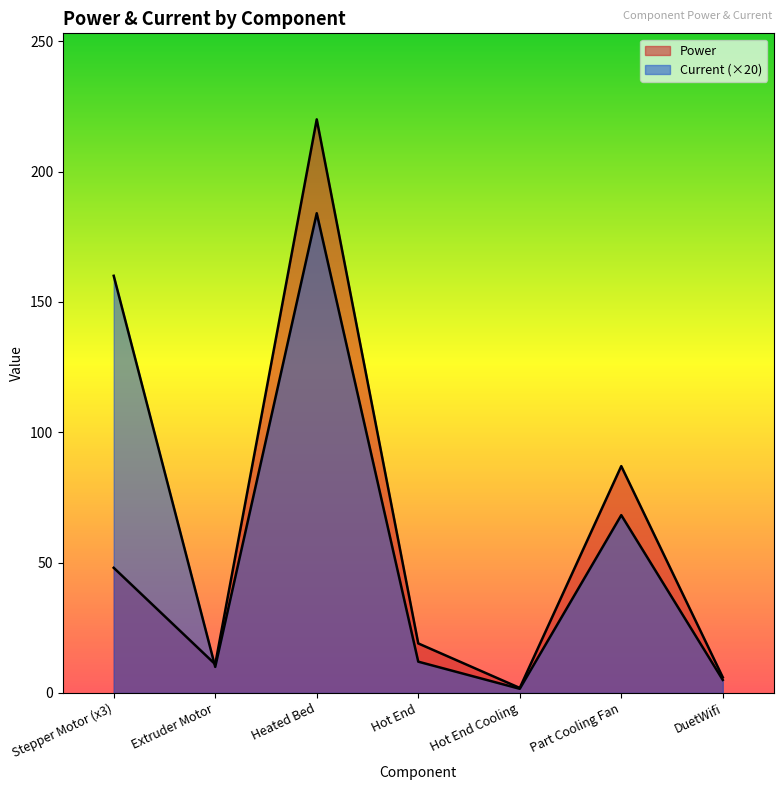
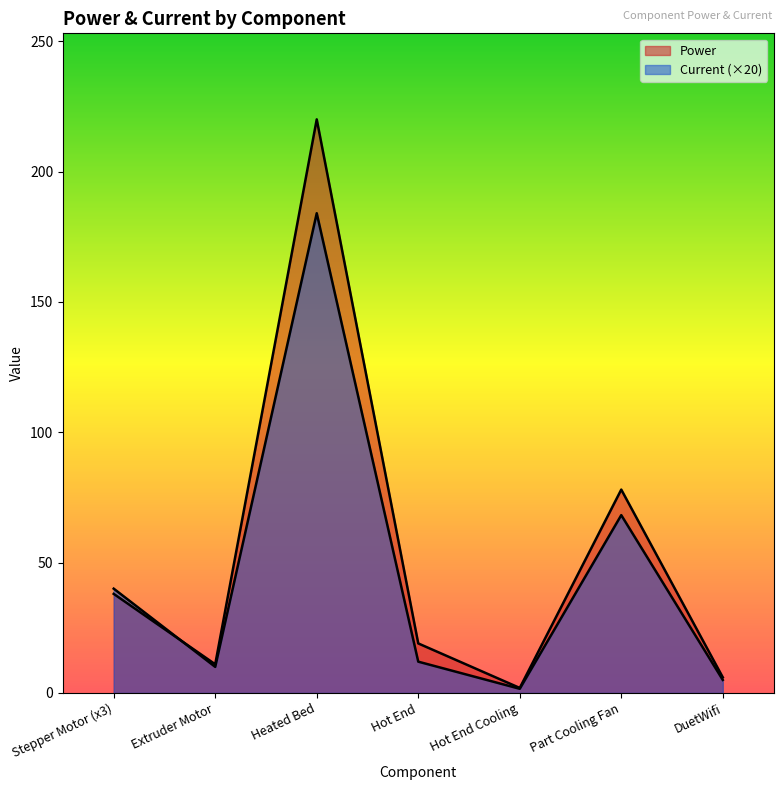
Power, Stepper Motor (x3): 48 -> 38
Current (×20), Stepper Motor (x3): 160 -> 40
Power, Part Cooling Fan: 87 -> 78
